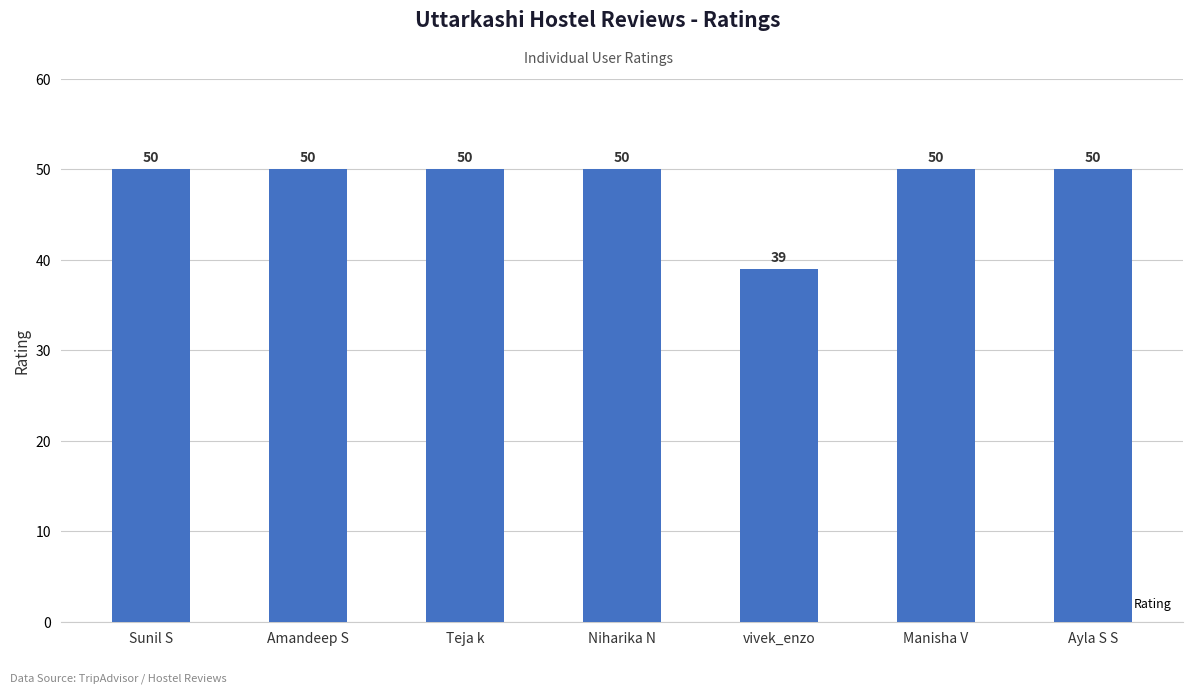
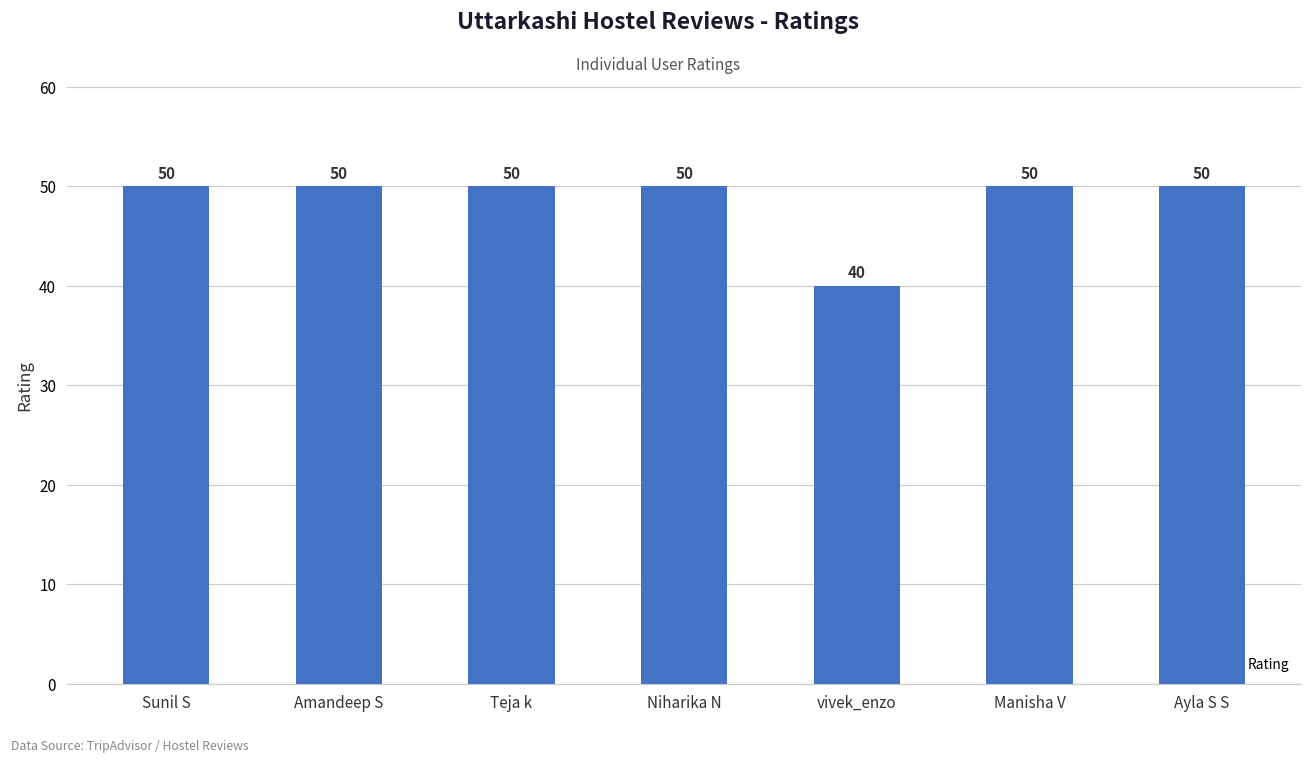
vivek_enzo: 39 -> 40
